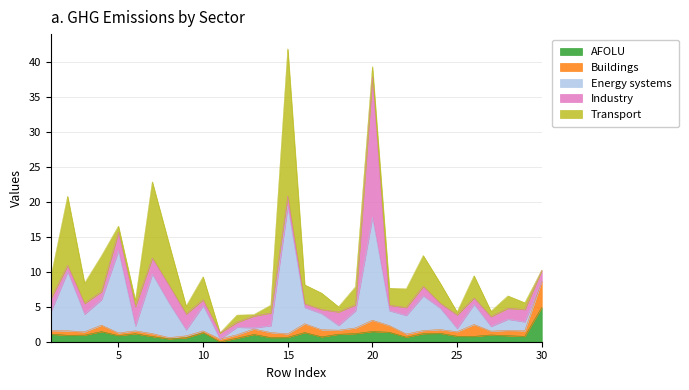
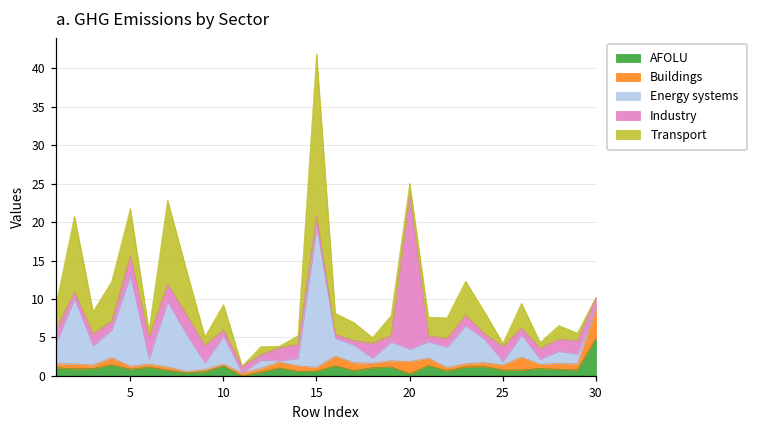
Transport, 5: 1 -> 6
AFOLU, 20: 1 -> 0
Energy systems, 20: 15 -> 2
